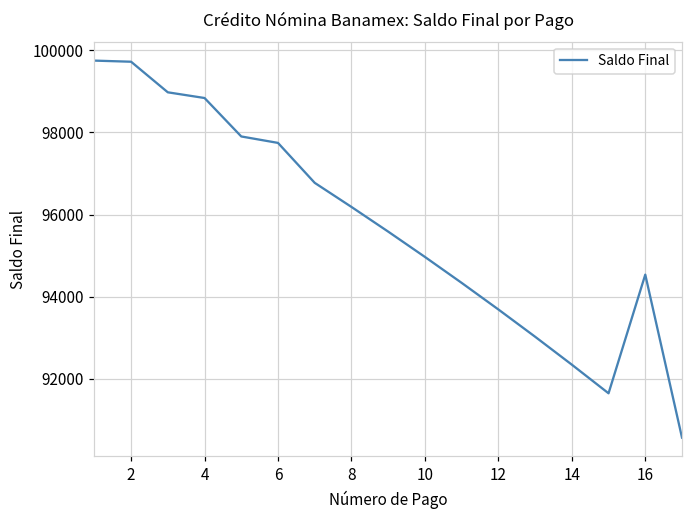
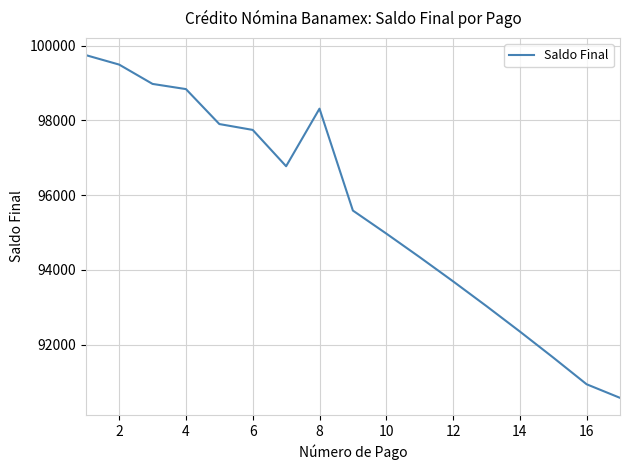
2: 99700 -> 99500
8: 96200 -> 98300
16: 94500 -> 90900
